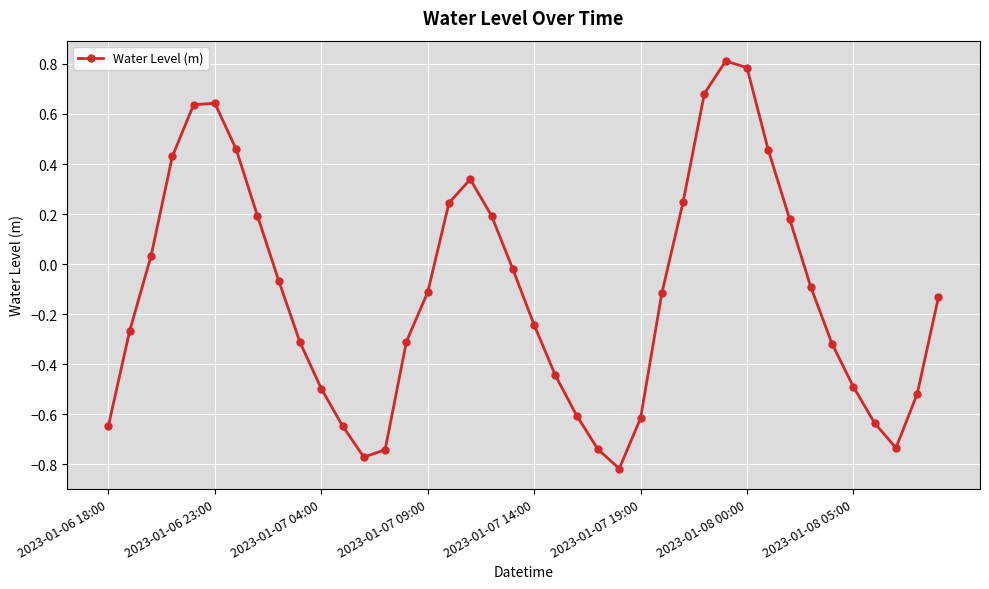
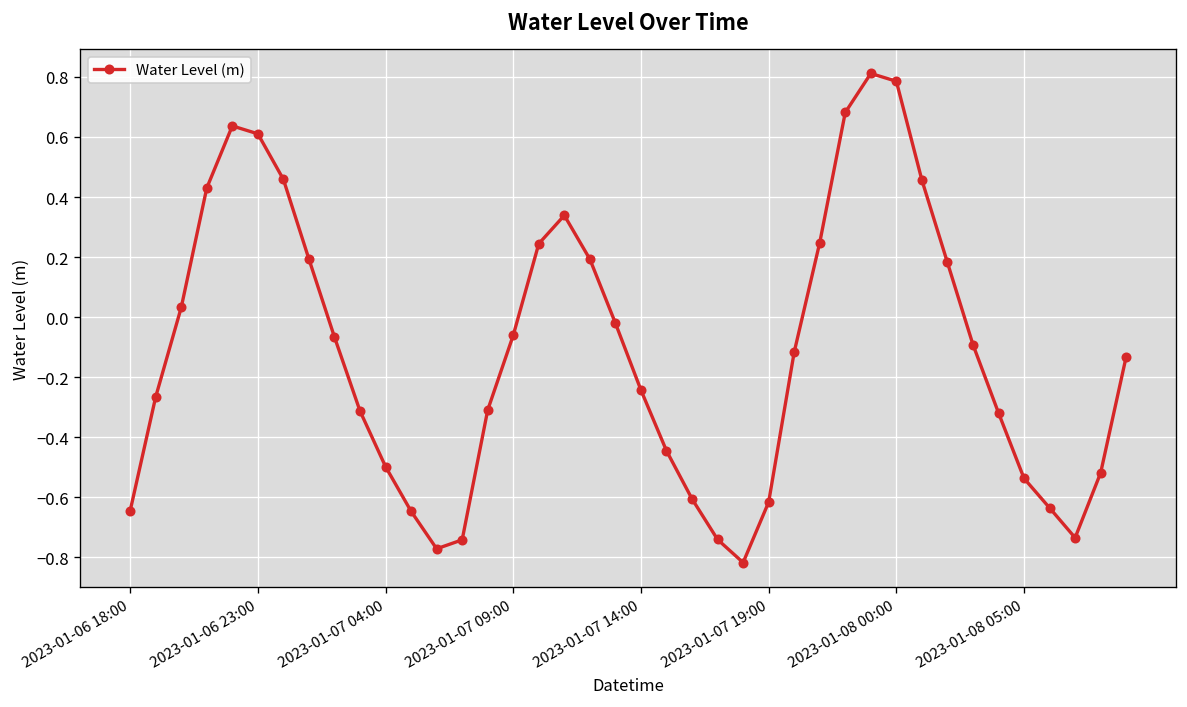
2023-01-06 23:00: 0.64 -> 0.61
2023-01-07 09:00: -0.11 -> -0.06
2023-01-08 05:00: -0.49 -> -0.54
